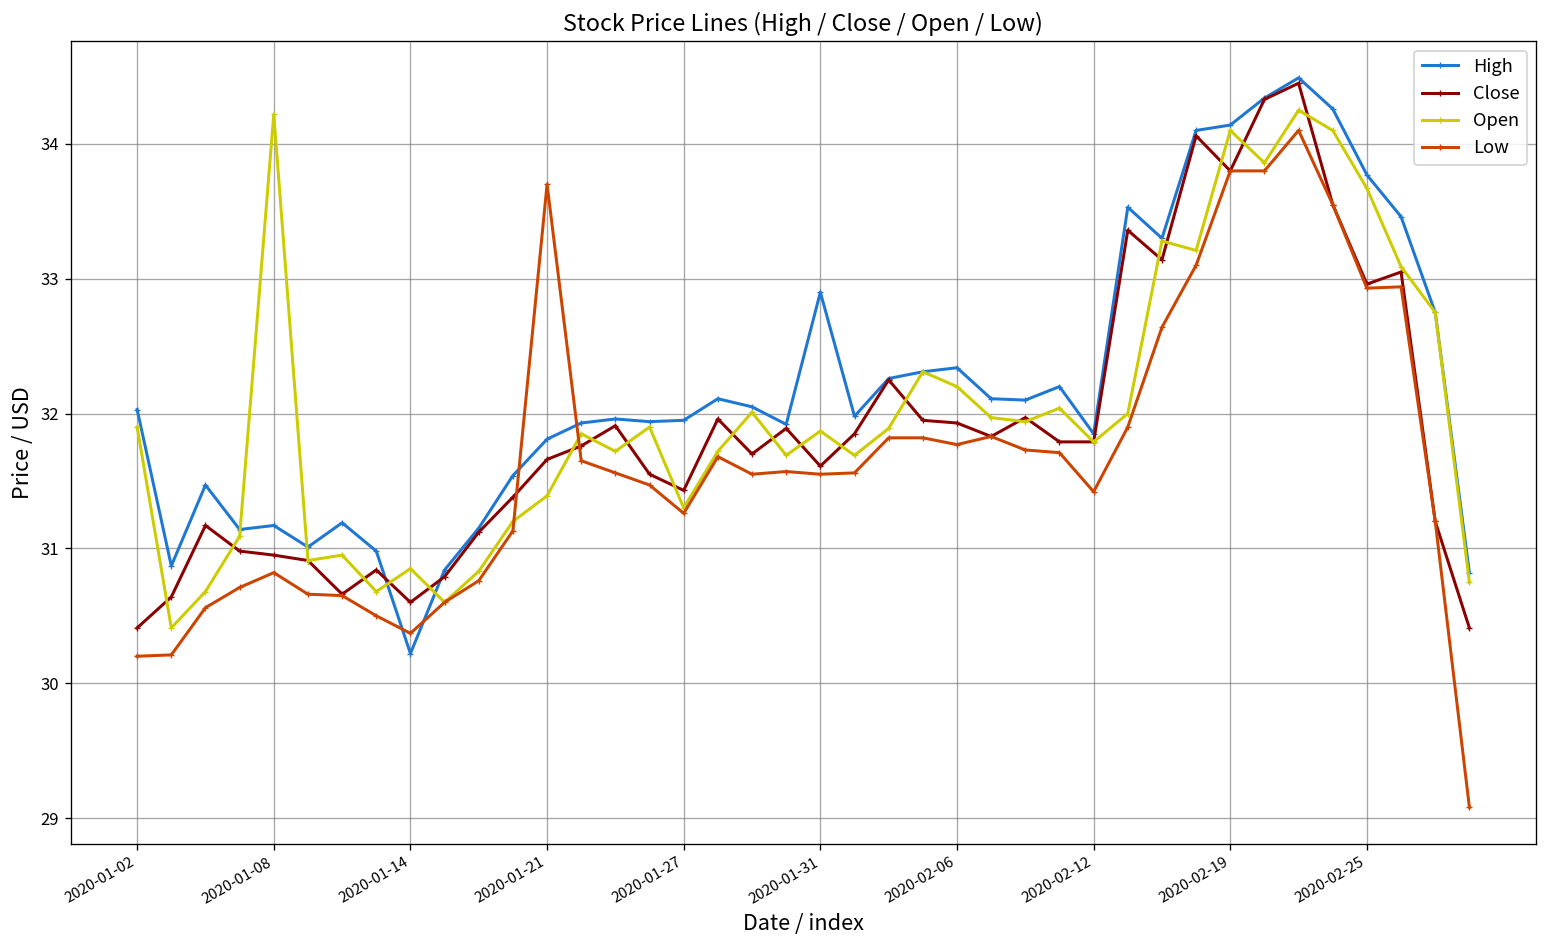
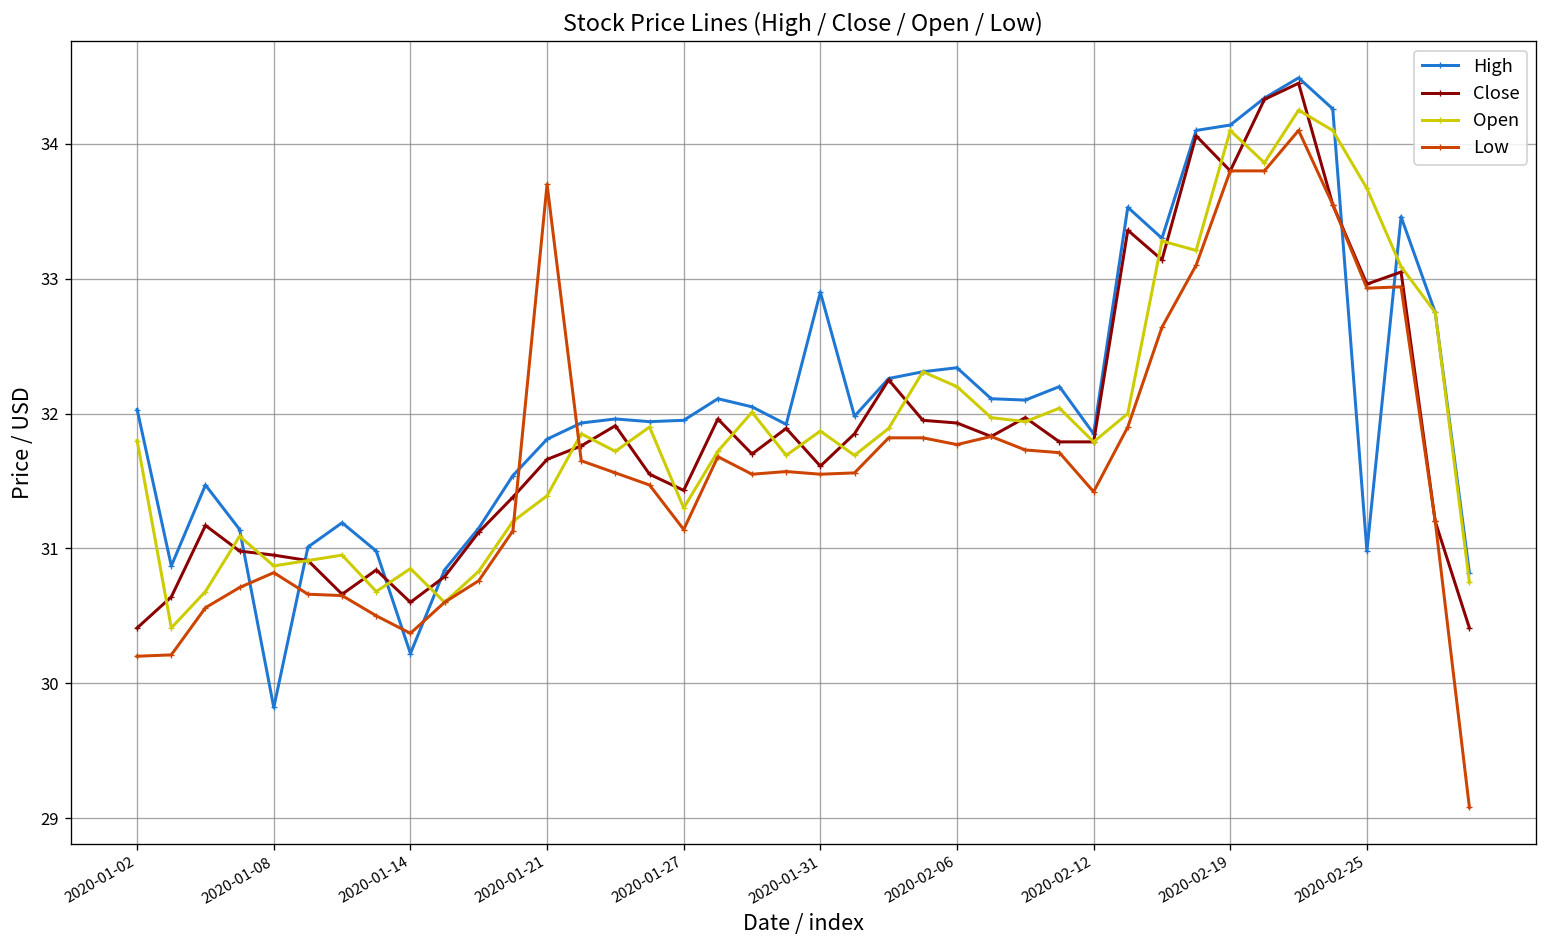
Open, 2020-01-02: 31.9 -> 31.8
High, 2020-01-08: 31.17 -> 29.82
Open, 2020-01-08: 34.22 -> 30.87
Low, 2020-01-27: 31.26 -> 31.14
High, 2020-02-25: 33.77 -> 30.98
